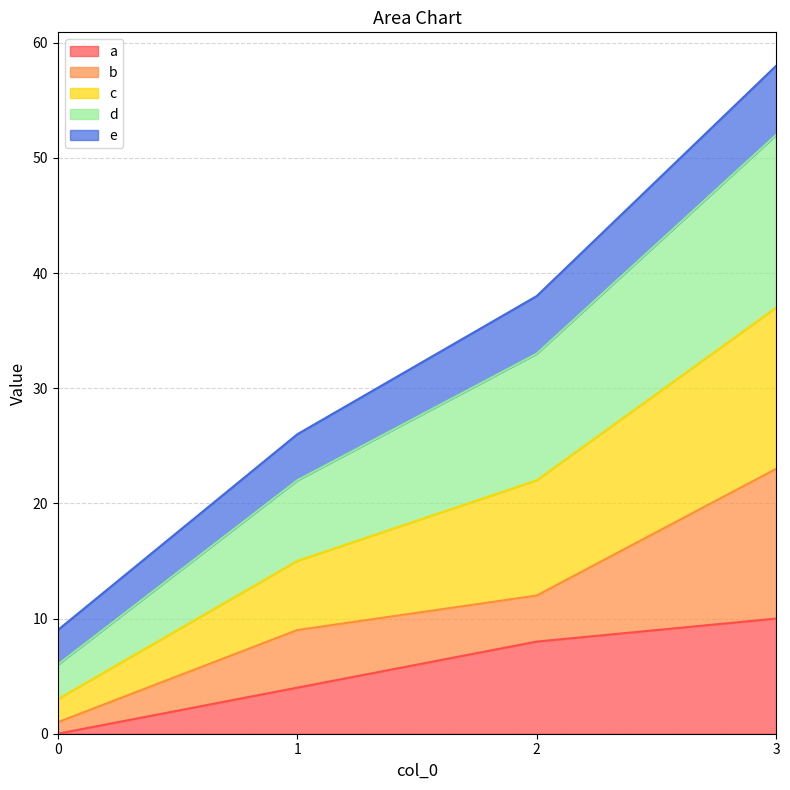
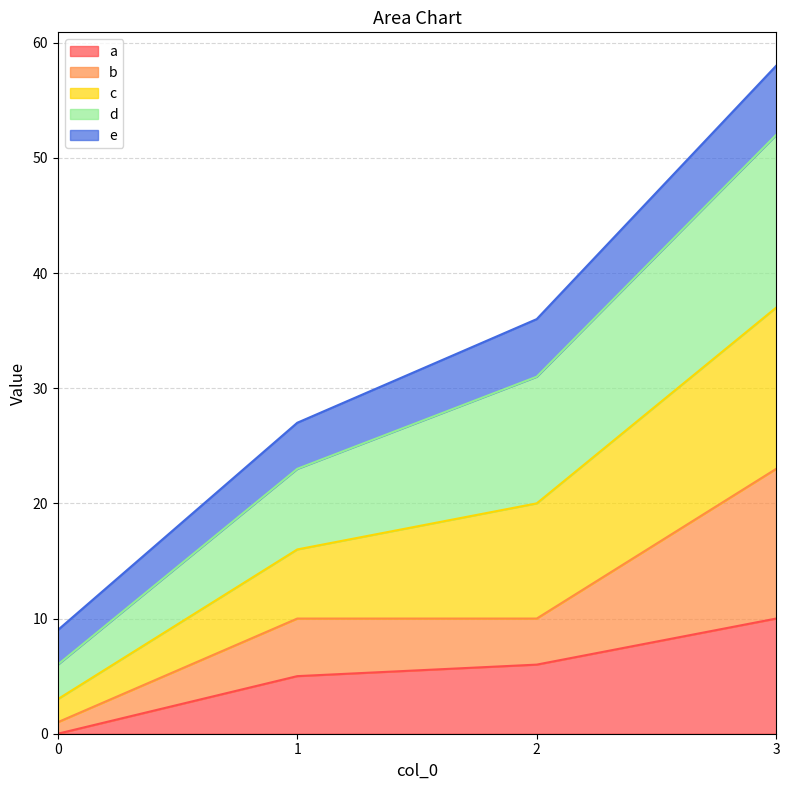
a, 1: 4 -> 5
a, 2: 8 -> 6
